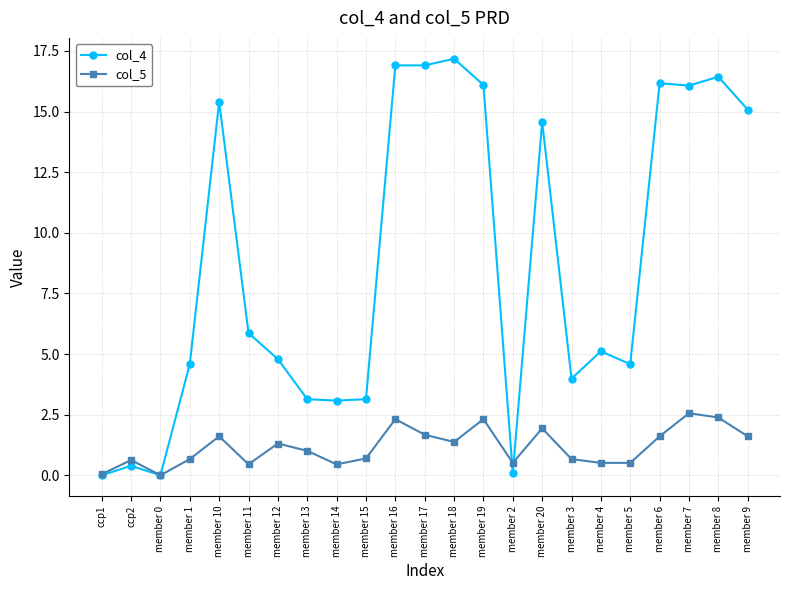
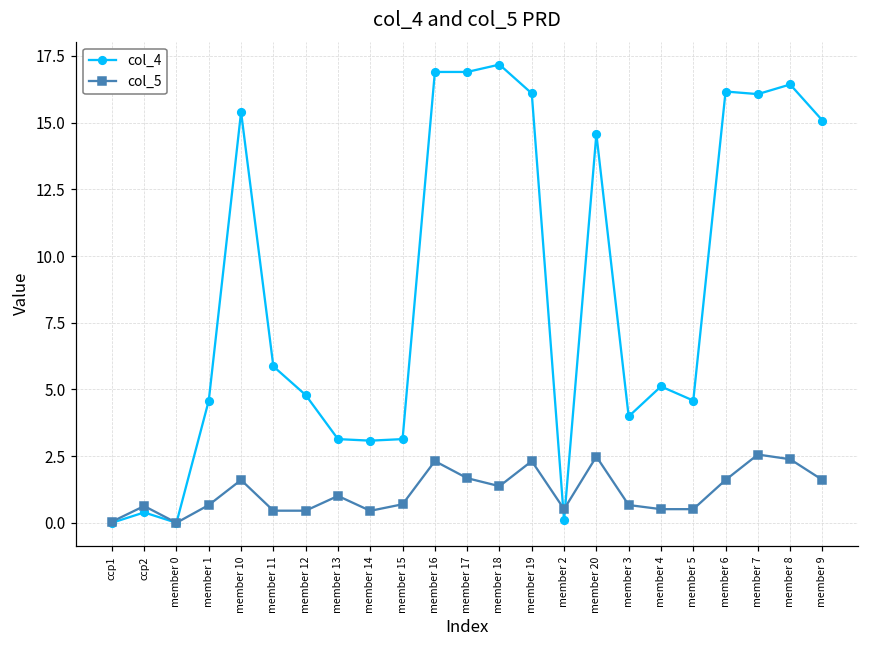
col_5, member 12: 1.3 -> 0.5
col_5, member 20: 1.9 -> 2.5
